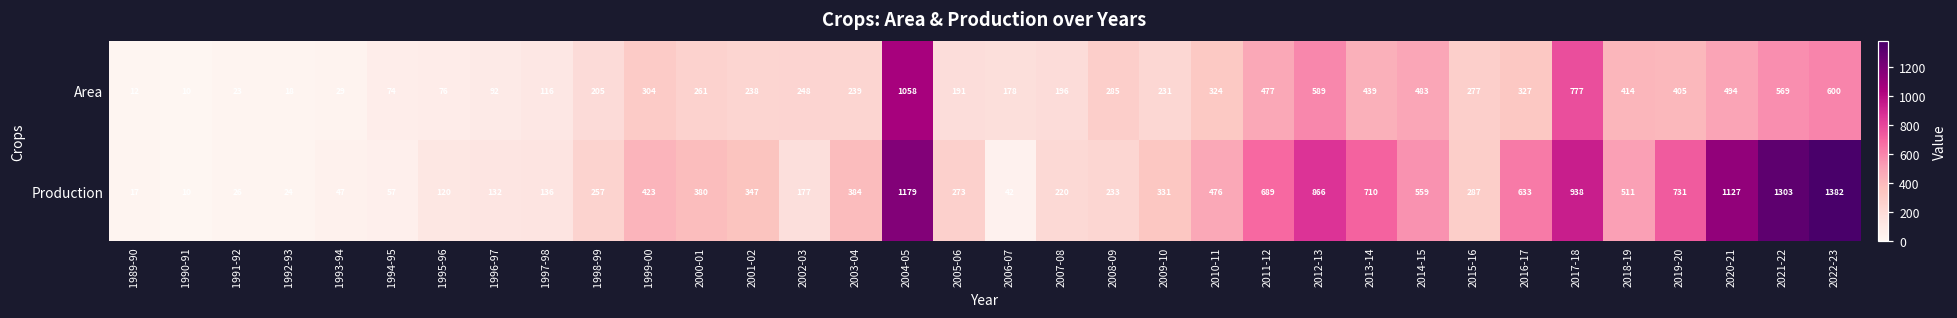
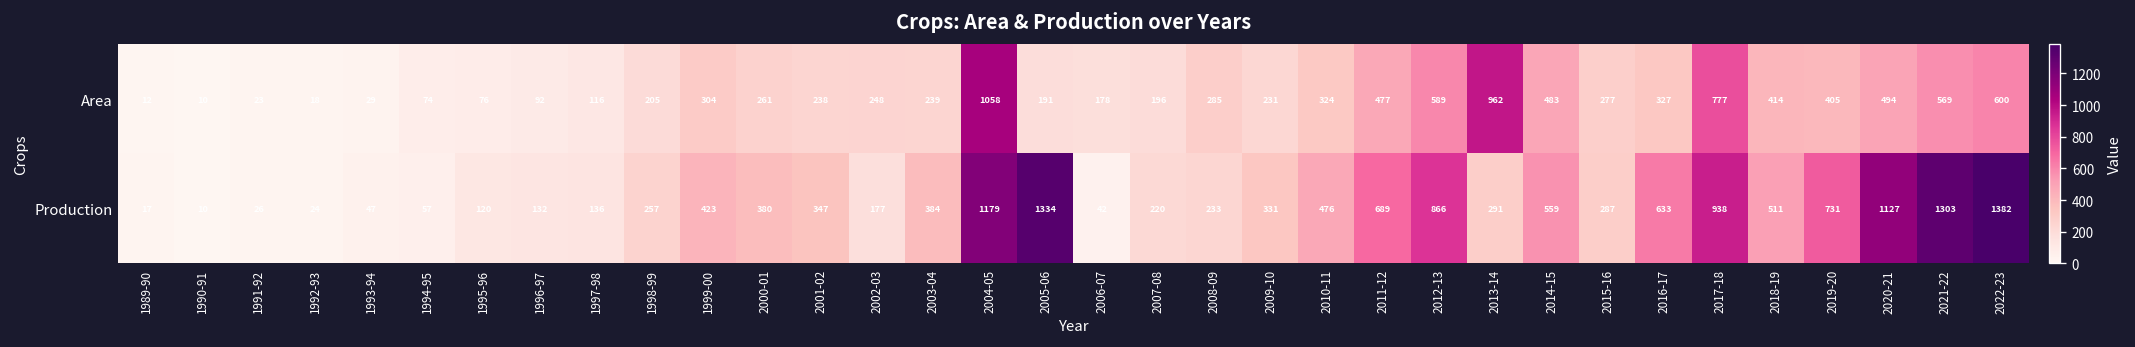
Area, 2013-14: 439 -> 962
Production, 2005-06: 273 -> 1334
Production, 2013-14: 710 -> 291
